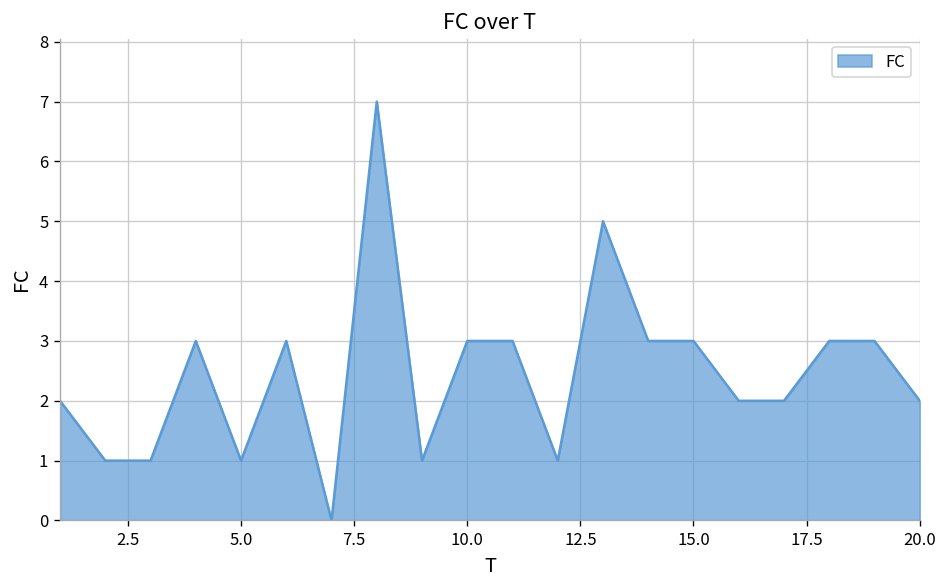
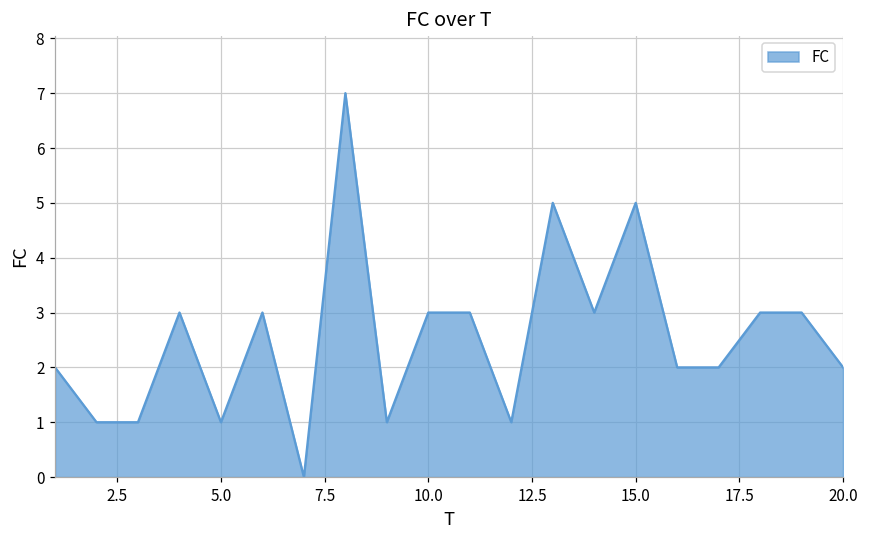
15.0: 3 -> 5
